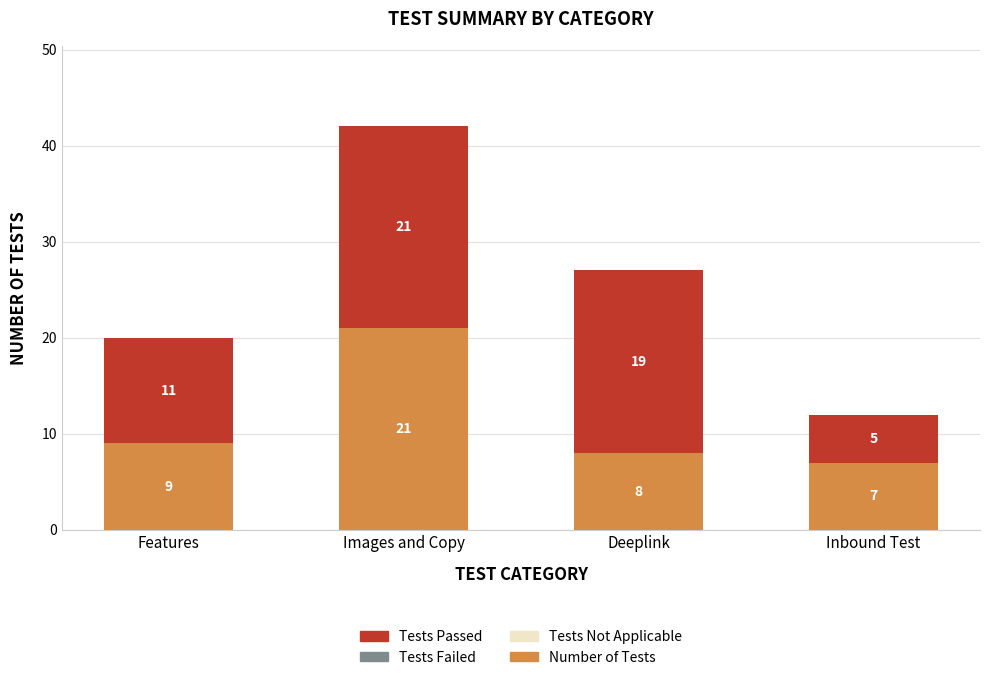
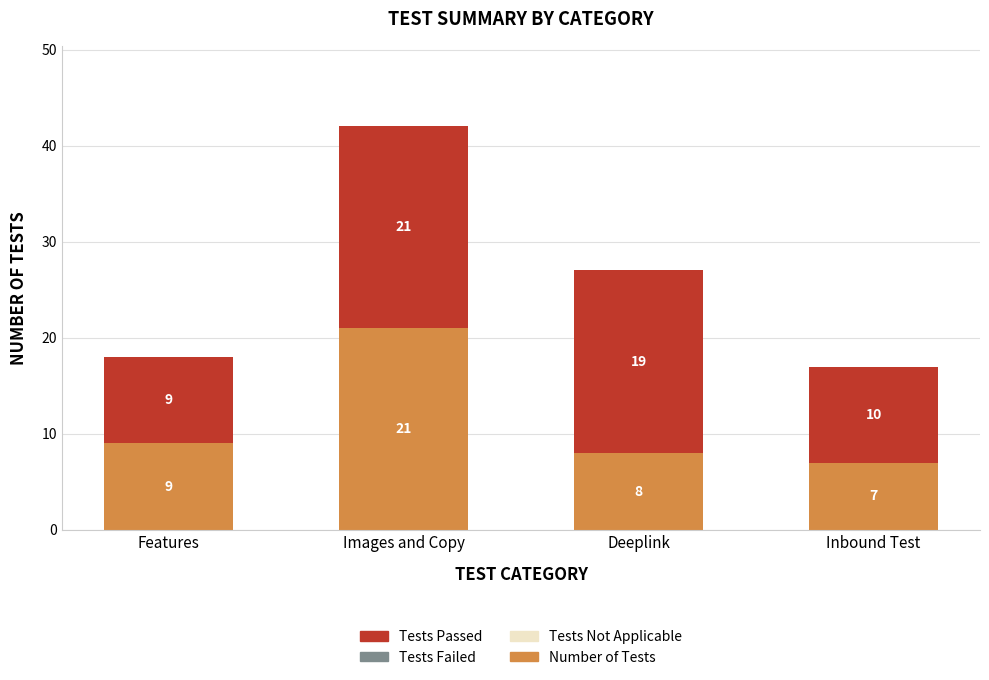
Tests Passed, Features: 11 -> 9
Tests Passed, Inbound Test: 5 -> 10
